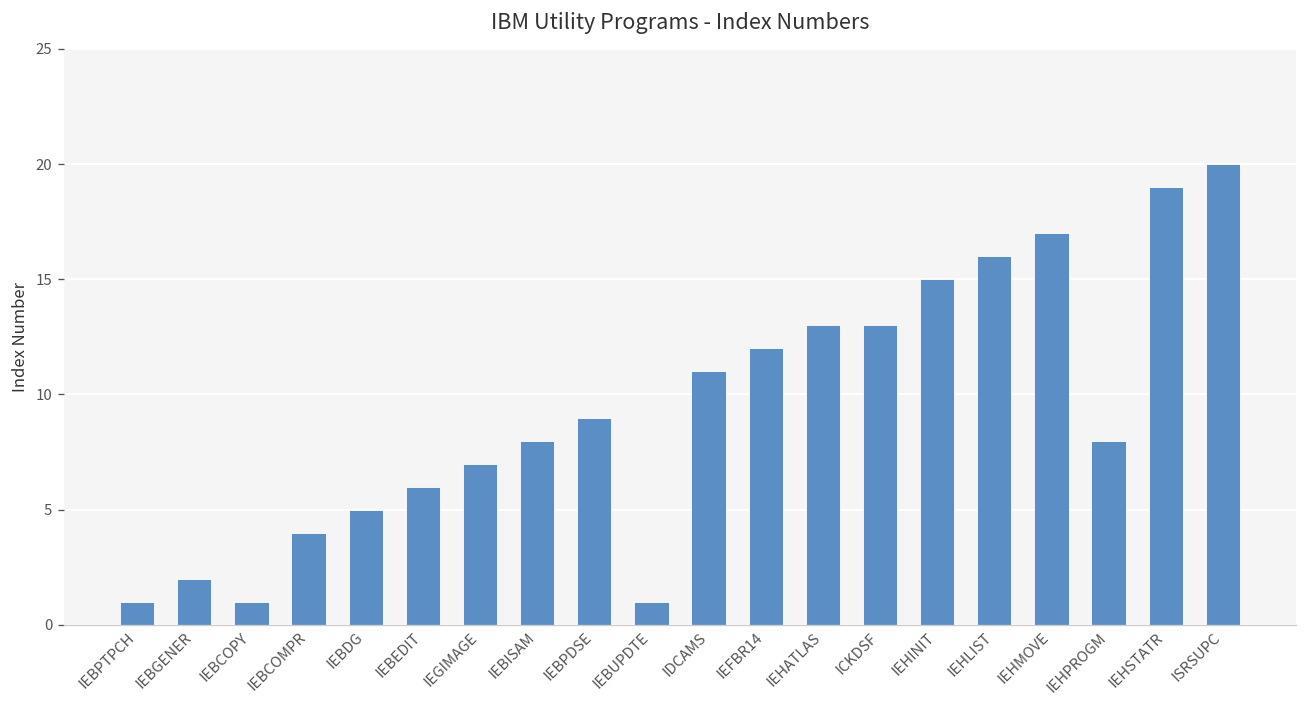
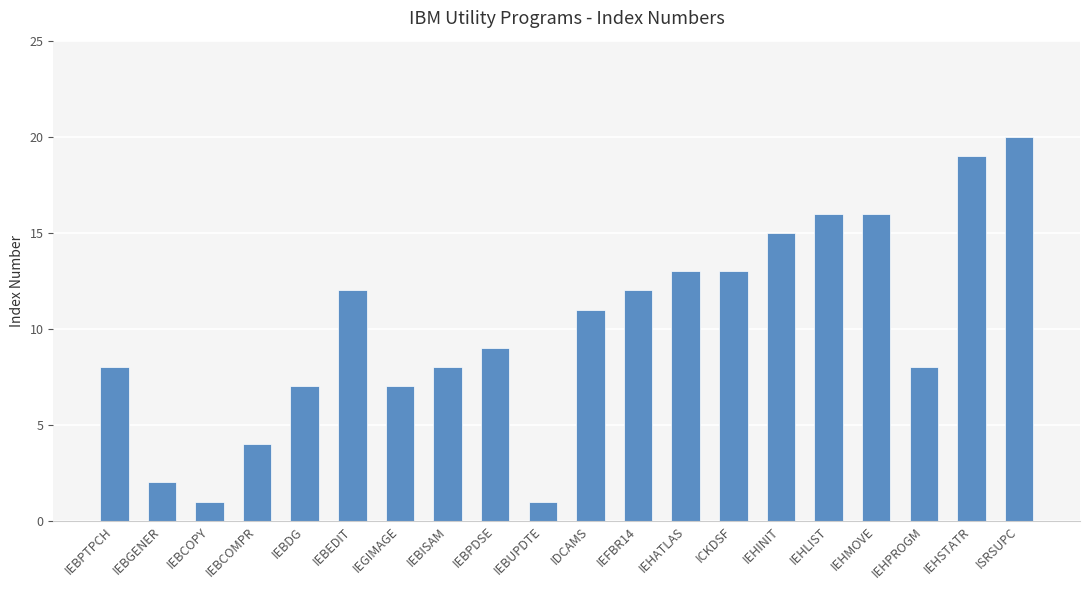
IEBPTPCH: 1 -> 8
IEBDG: 5 -> 7
IEBEDIT: 6 -> 12
IEHMOVE: 17 -> 16
